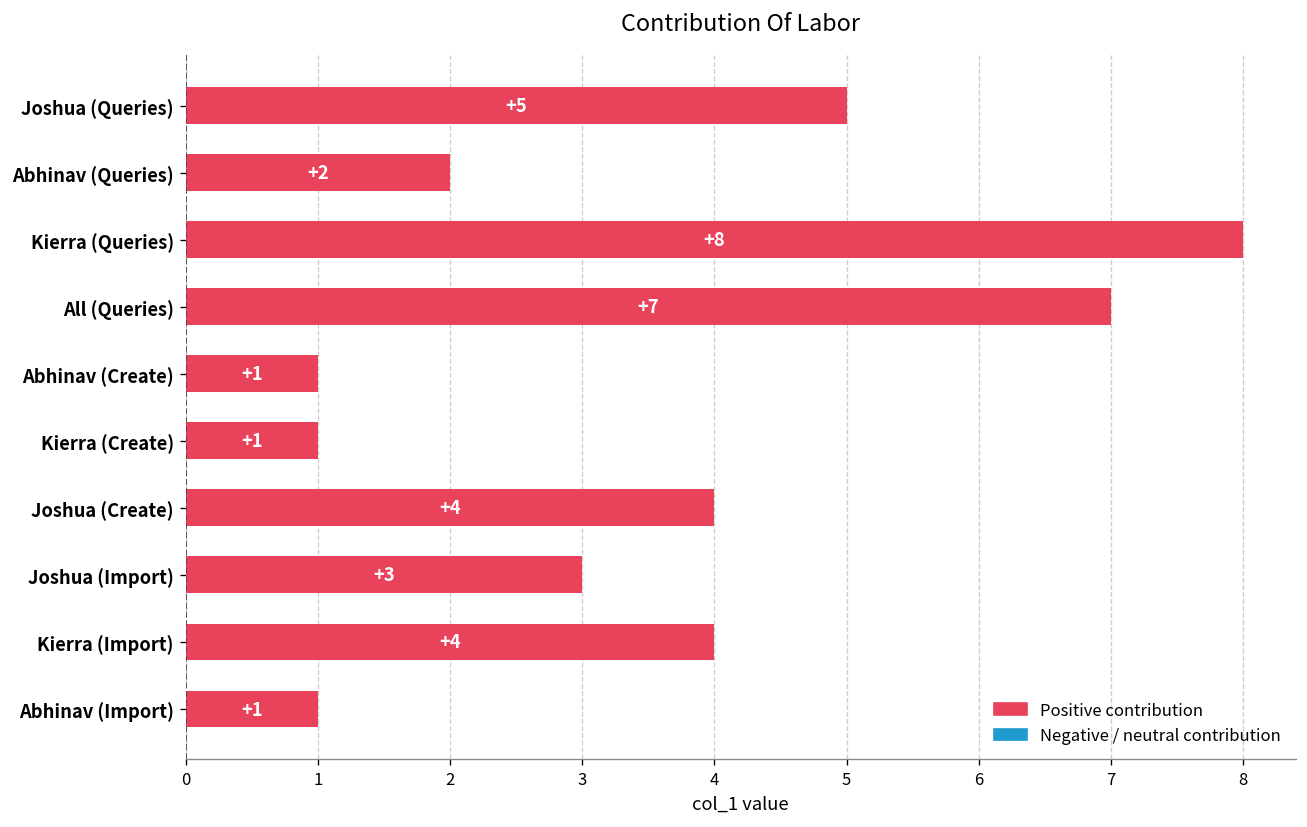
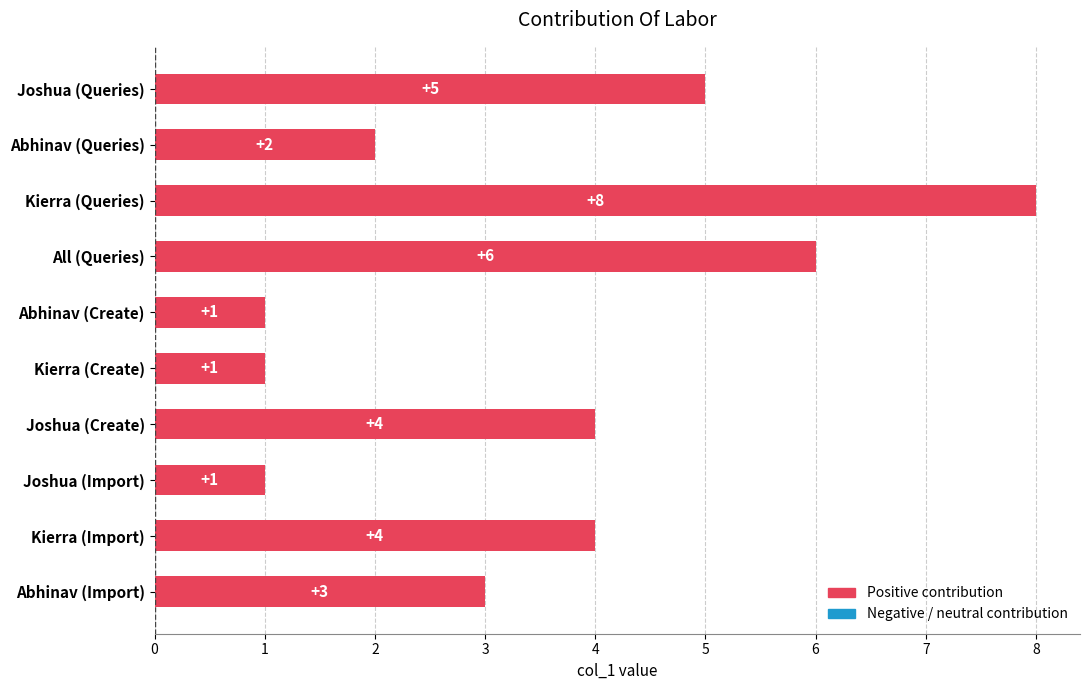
All (Queries): +7 -> +6
Joshua (Import): +3 -> +1
Abhinav (Import): +1 -> +3
